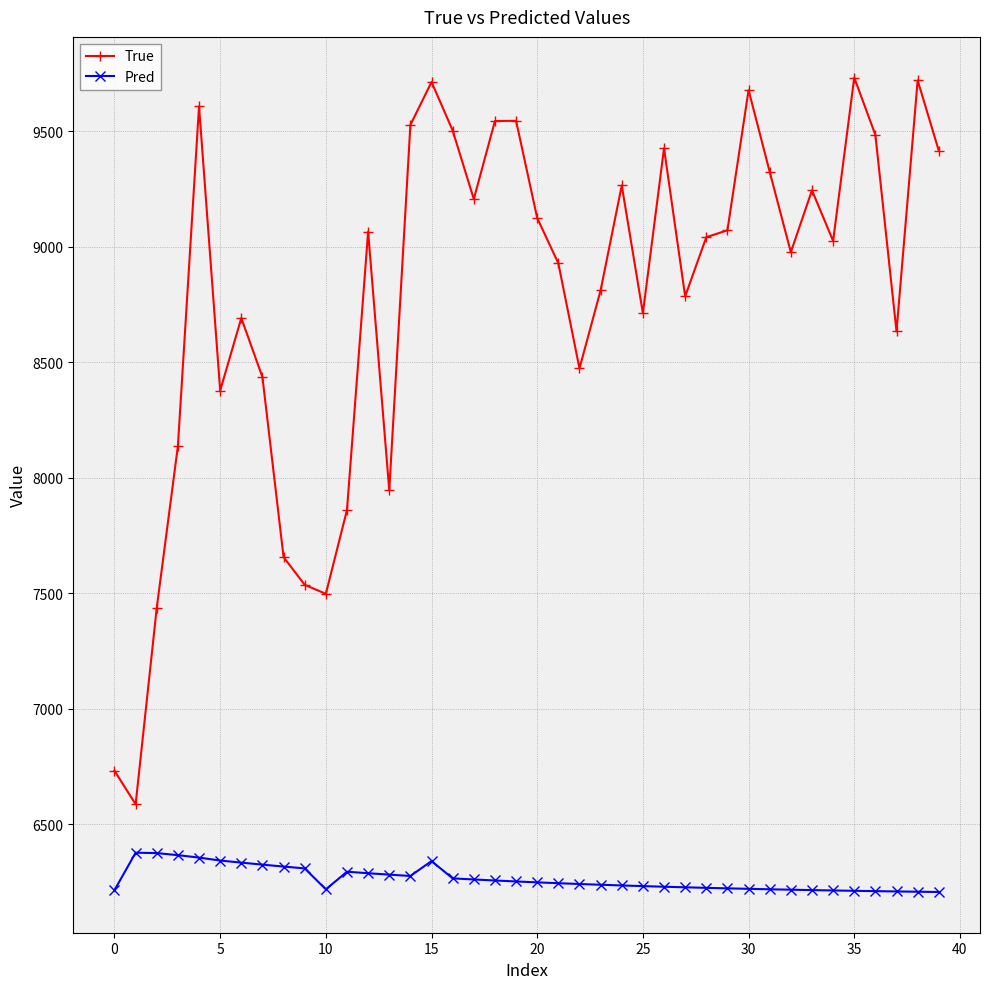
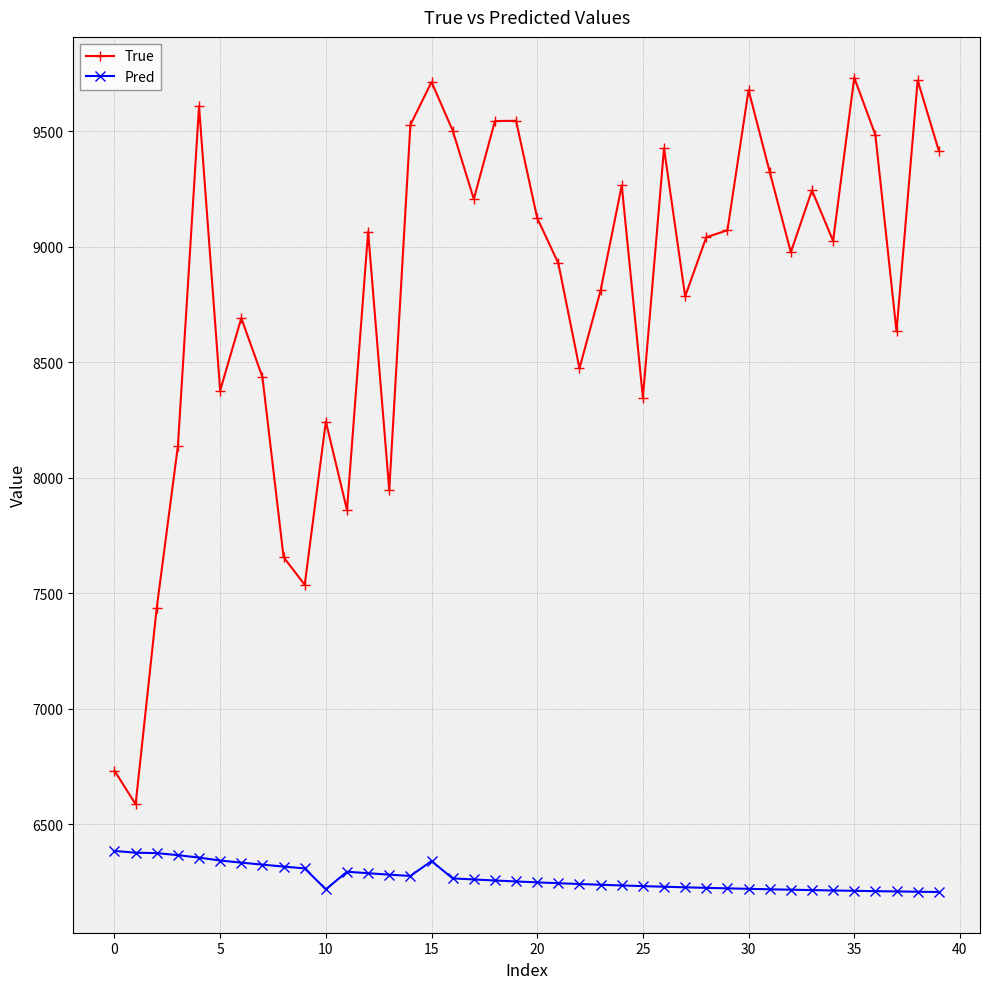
Pred, 0: 6220 -> 6380
True, 10: 7500 -> 8240
True, 25: 8710 -> 8350
